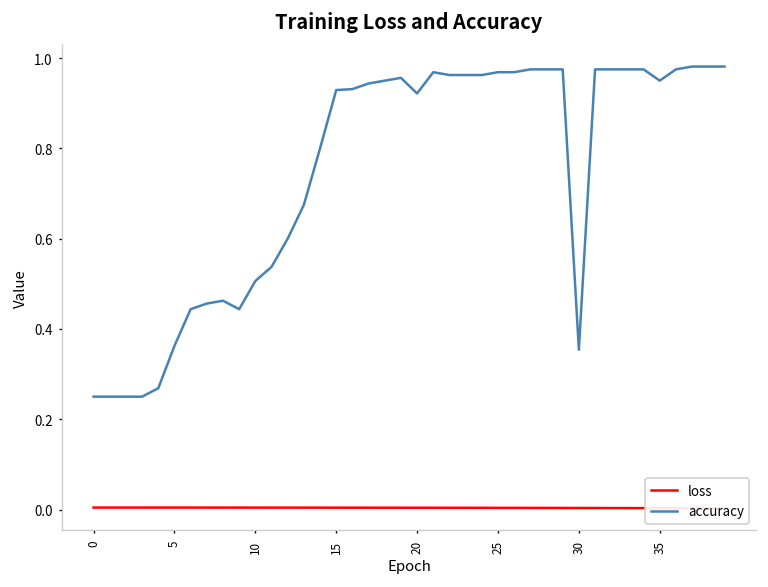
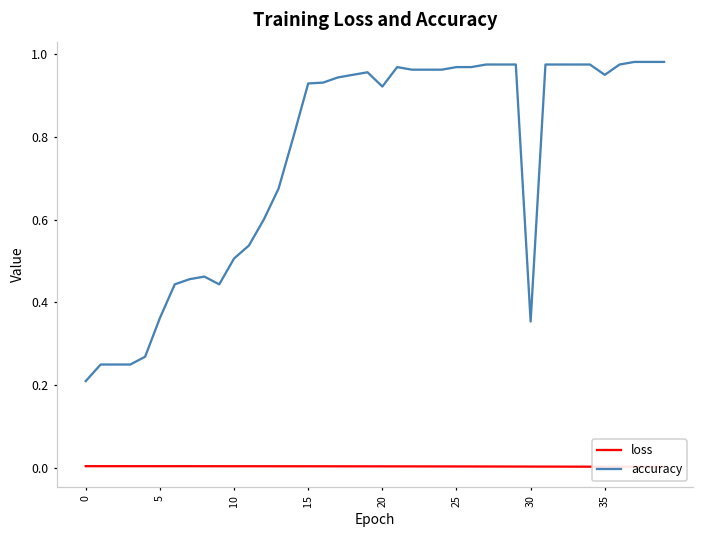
accuracy, 0: 0.25 -> 0.21
